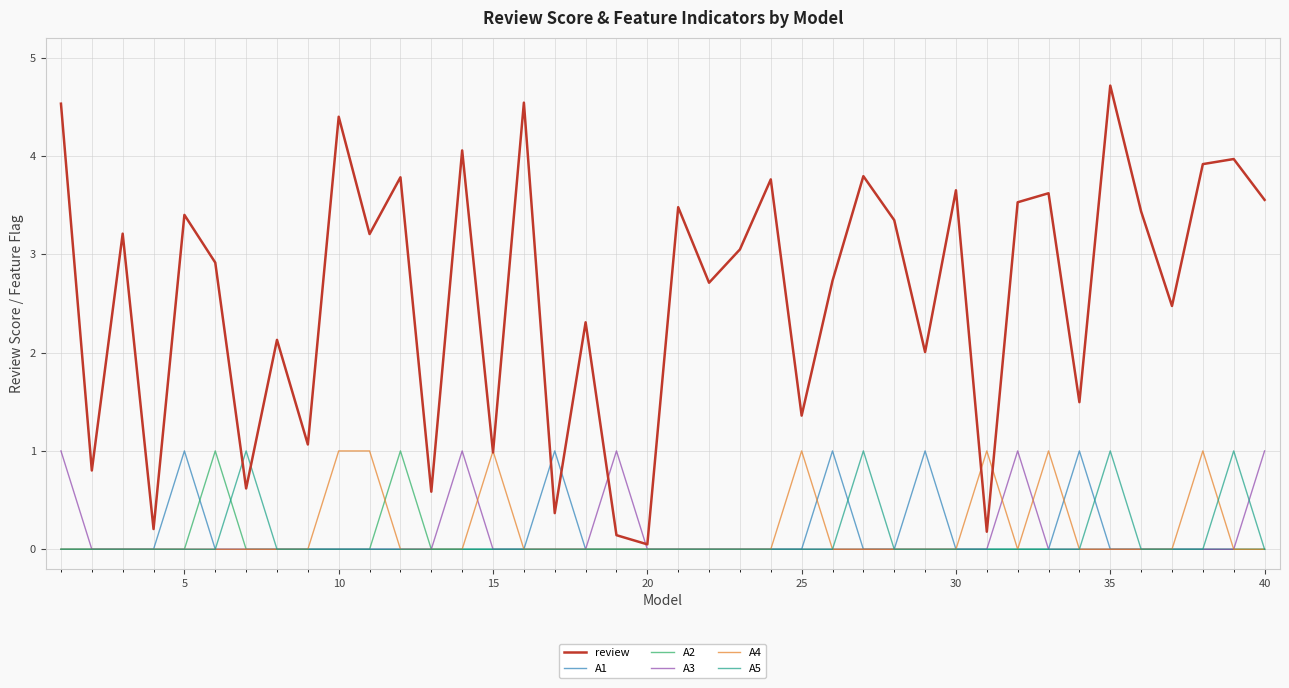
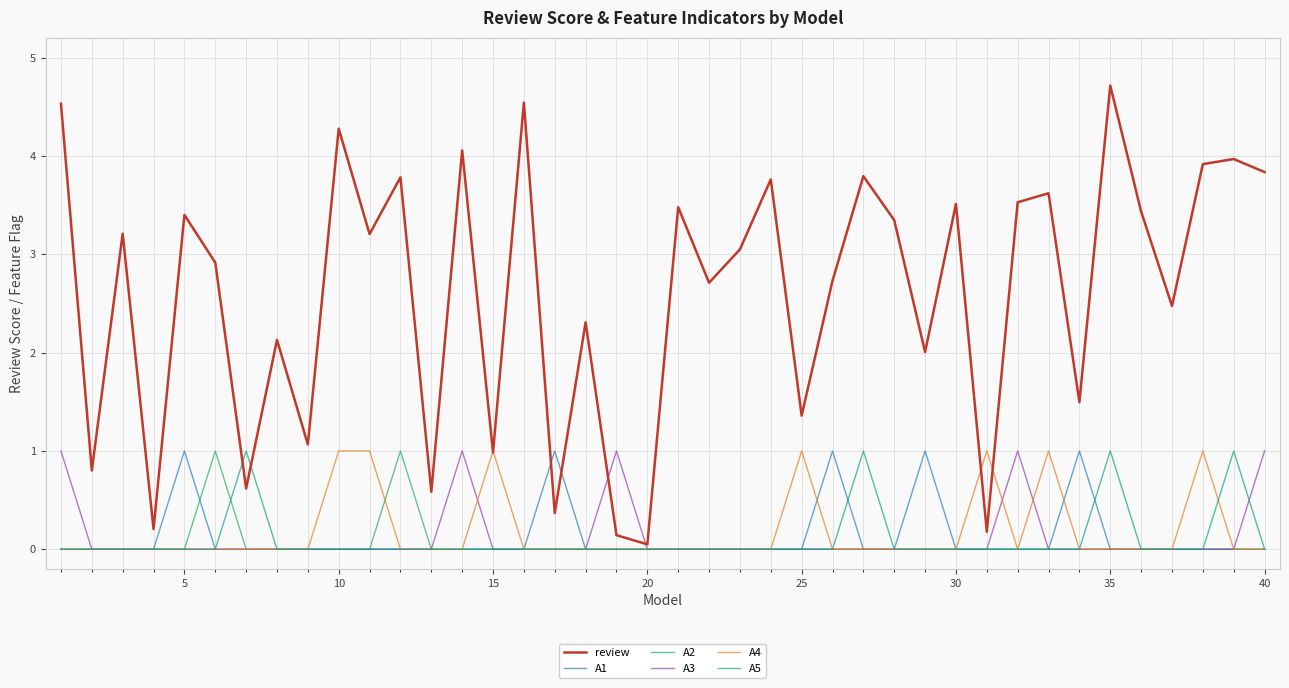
review, 10: 4.4 -> 4.3
review, 30: 3.7 -> 3.5
review, 40: 3.6 -> 3.8
